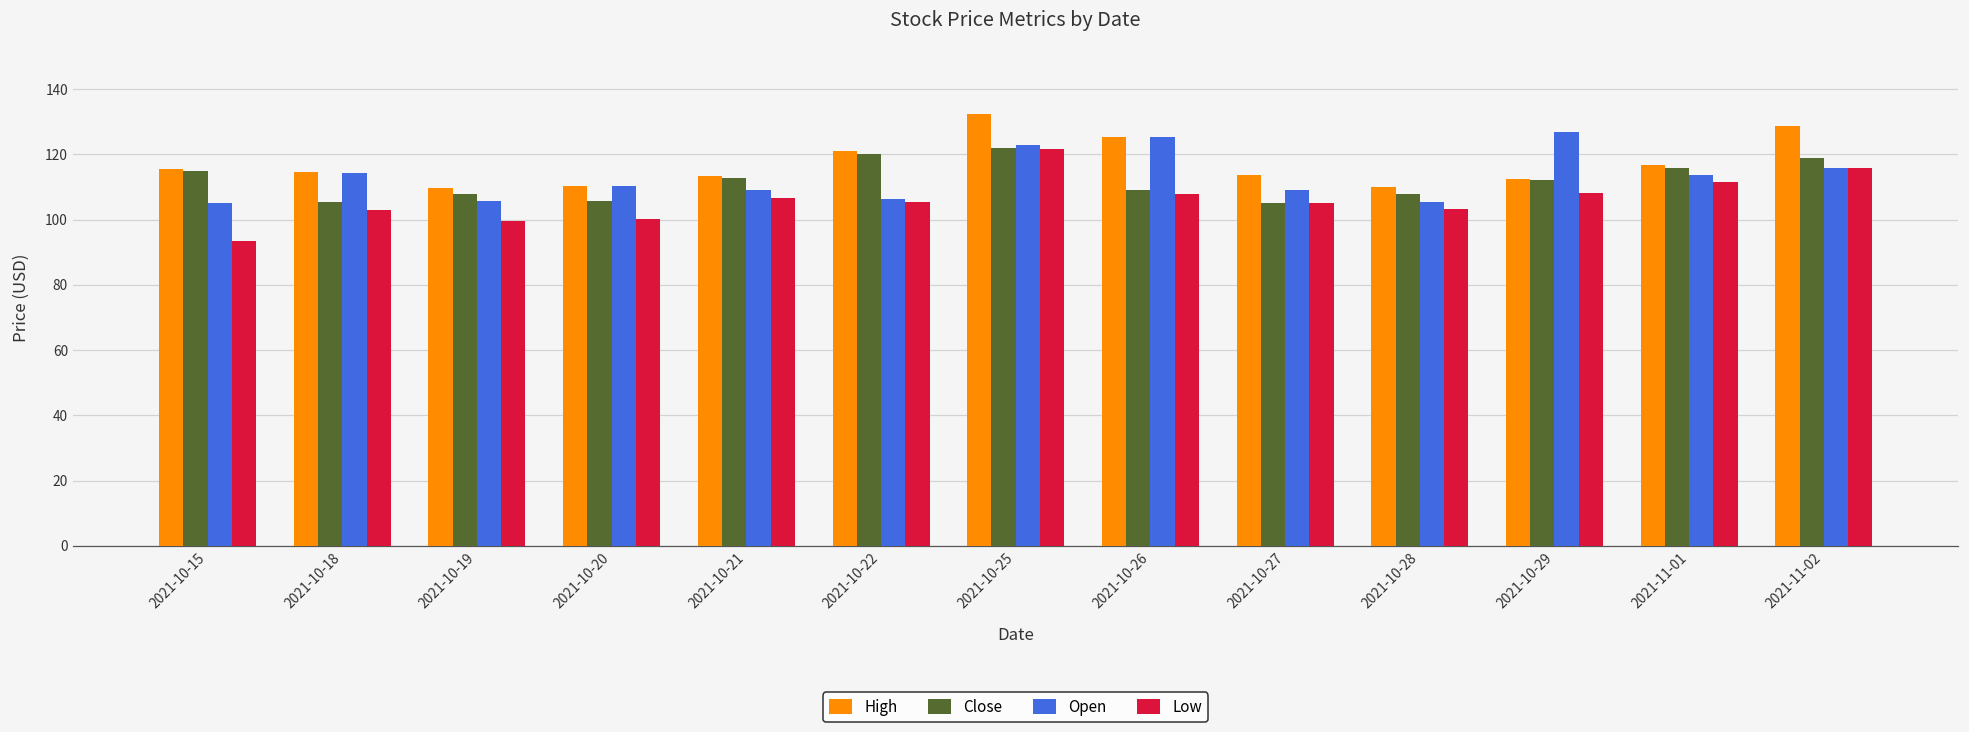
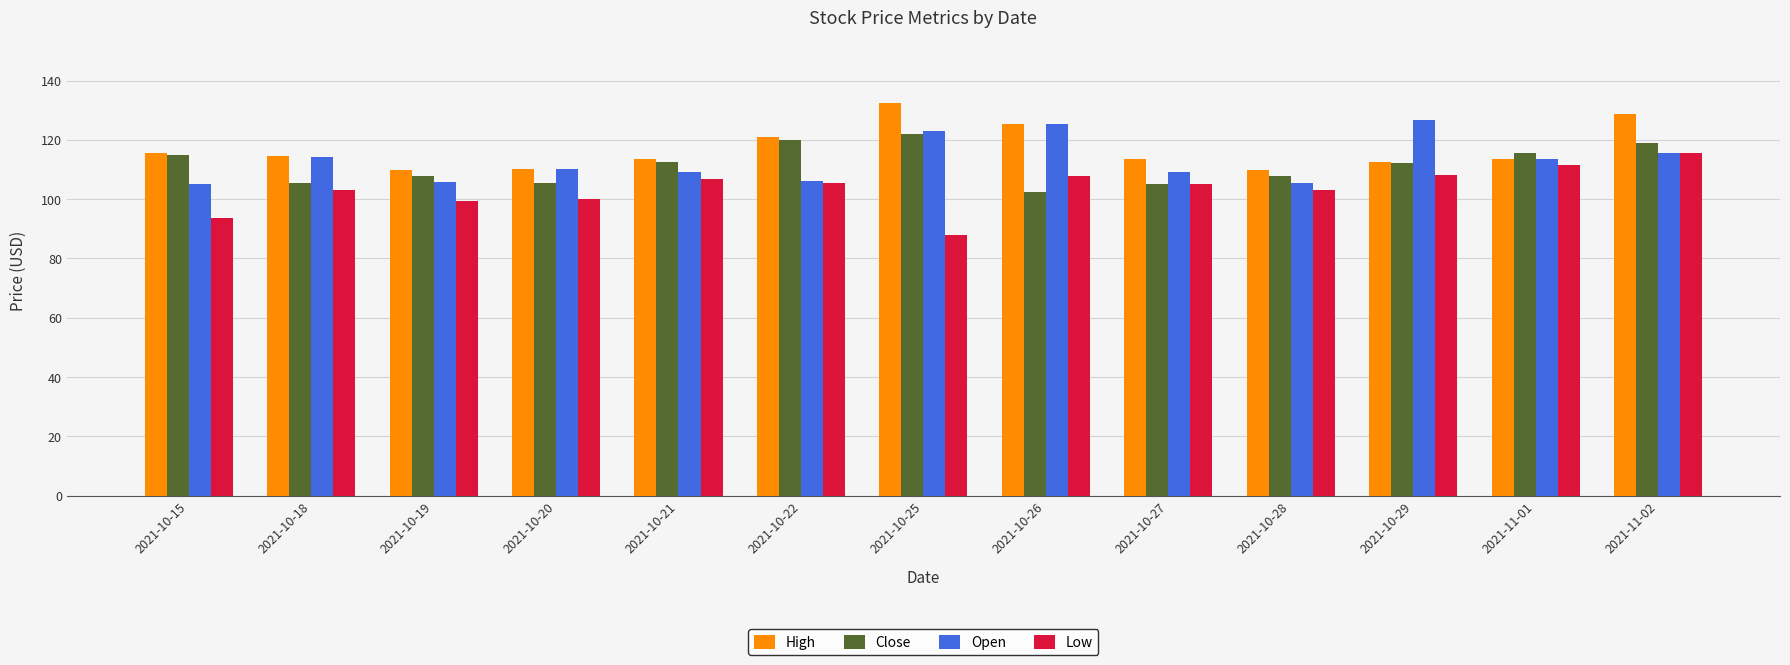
Low, 2021-10-25: 122 -> 88
Close, 2021-10-26: 109 -> 102
High, 2021-11-01: 117 -> 114
